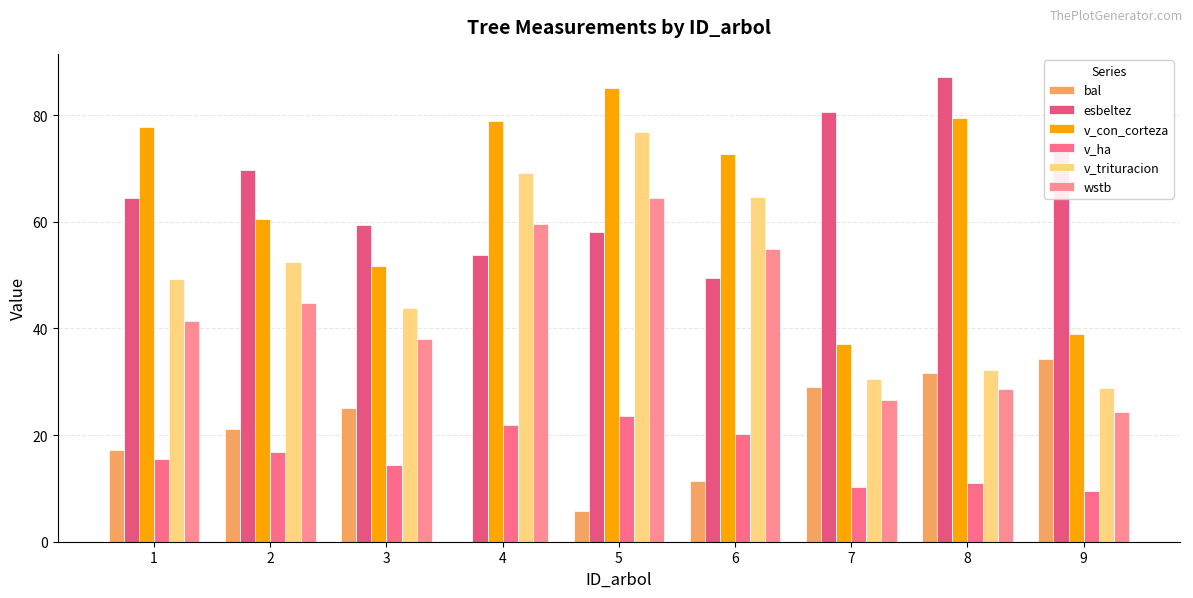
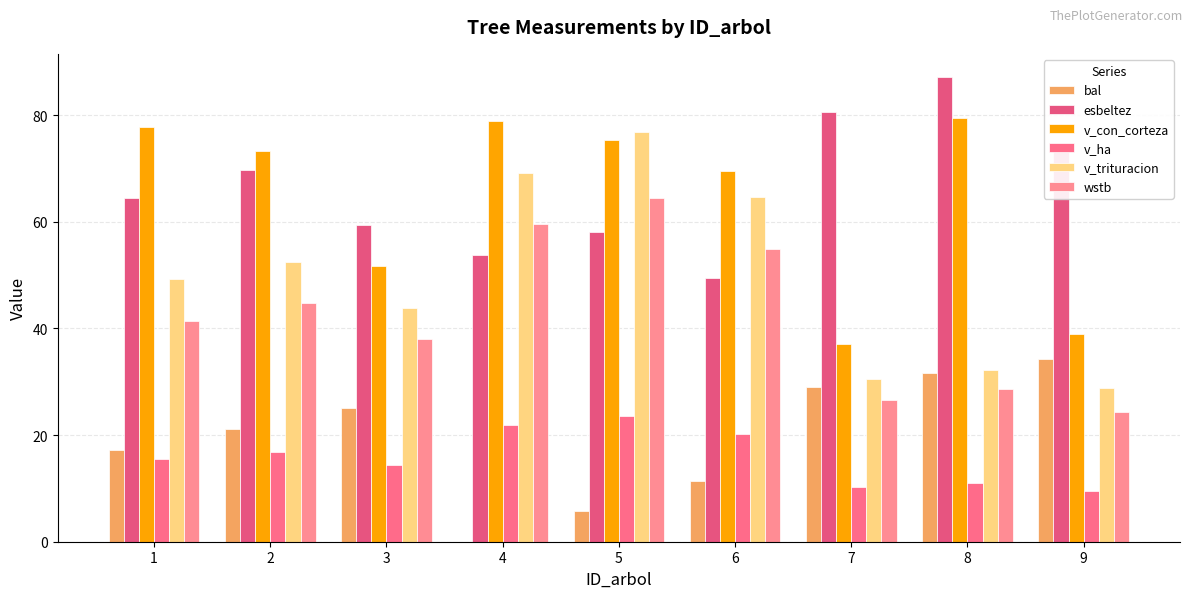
v_con_corteza, 2: 61 -> 73
v_con_corteza, 5: 85 -> 75
v_con_corteza, 6: 73 -> 69
